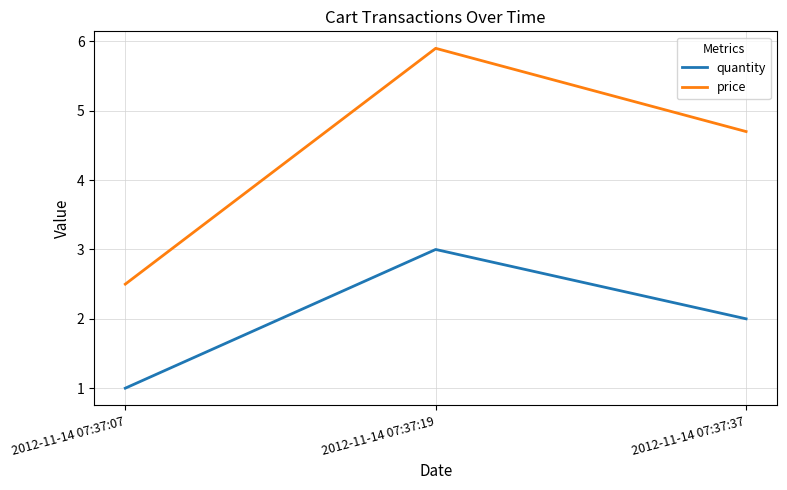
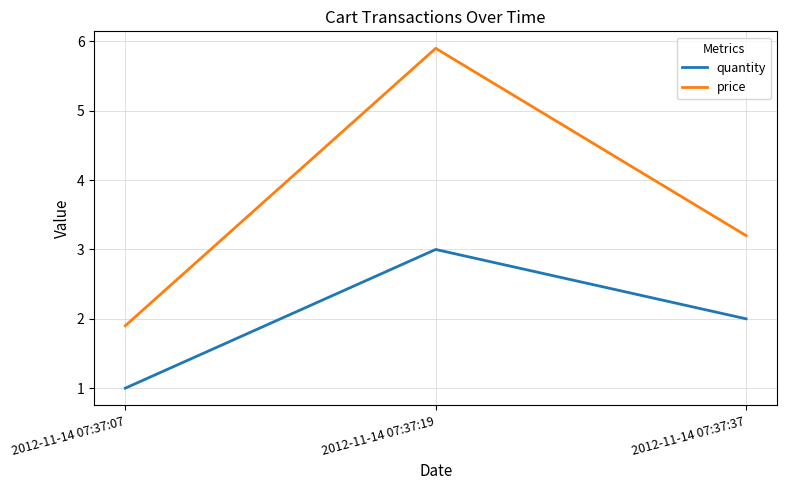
price, 2012-11-14 07:37:07: 2.5 -> 1.9
price, 2012-11-14 07:37:37: 4.7 -> 3.2
